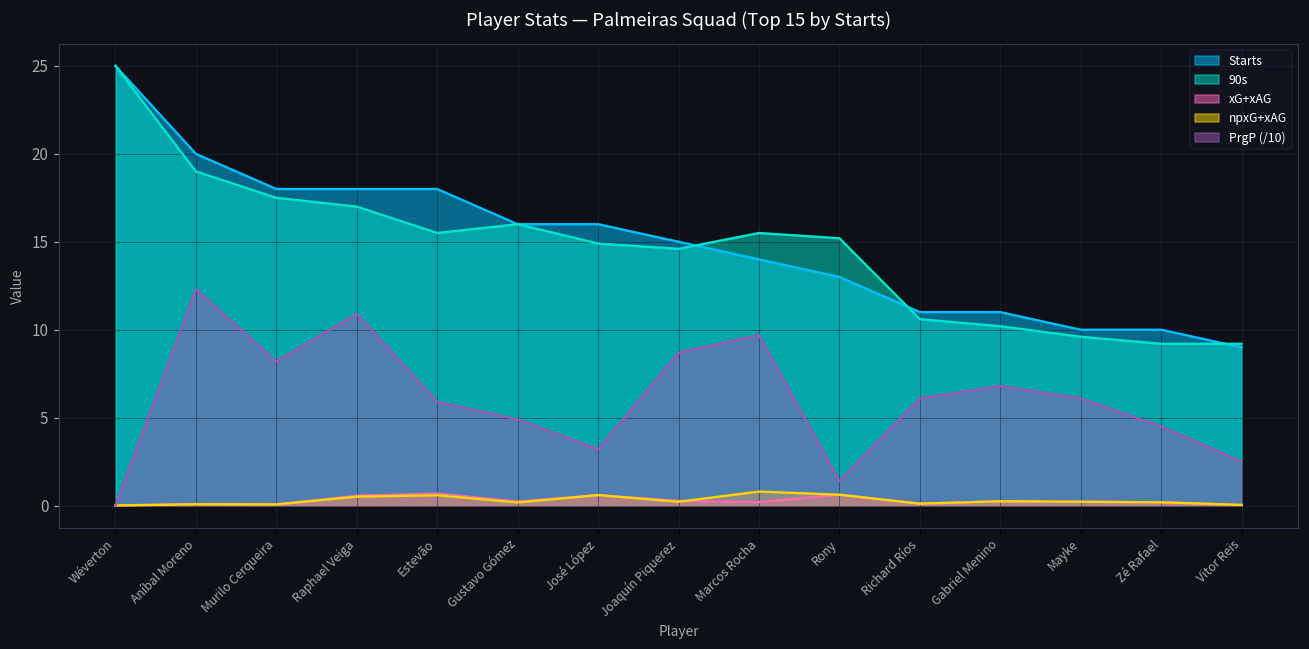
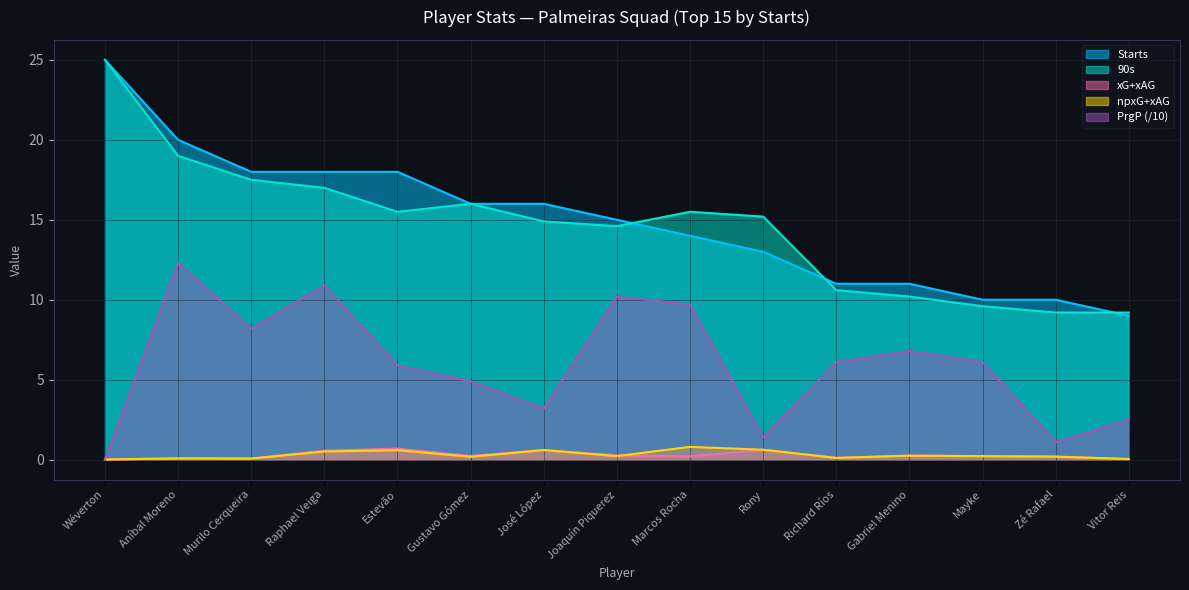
PrgP (/10), Joaquín Piquerez: 8.7 -> 10.2
PrgP (/10), Zé Rafael: 4.5 -> 1.1
